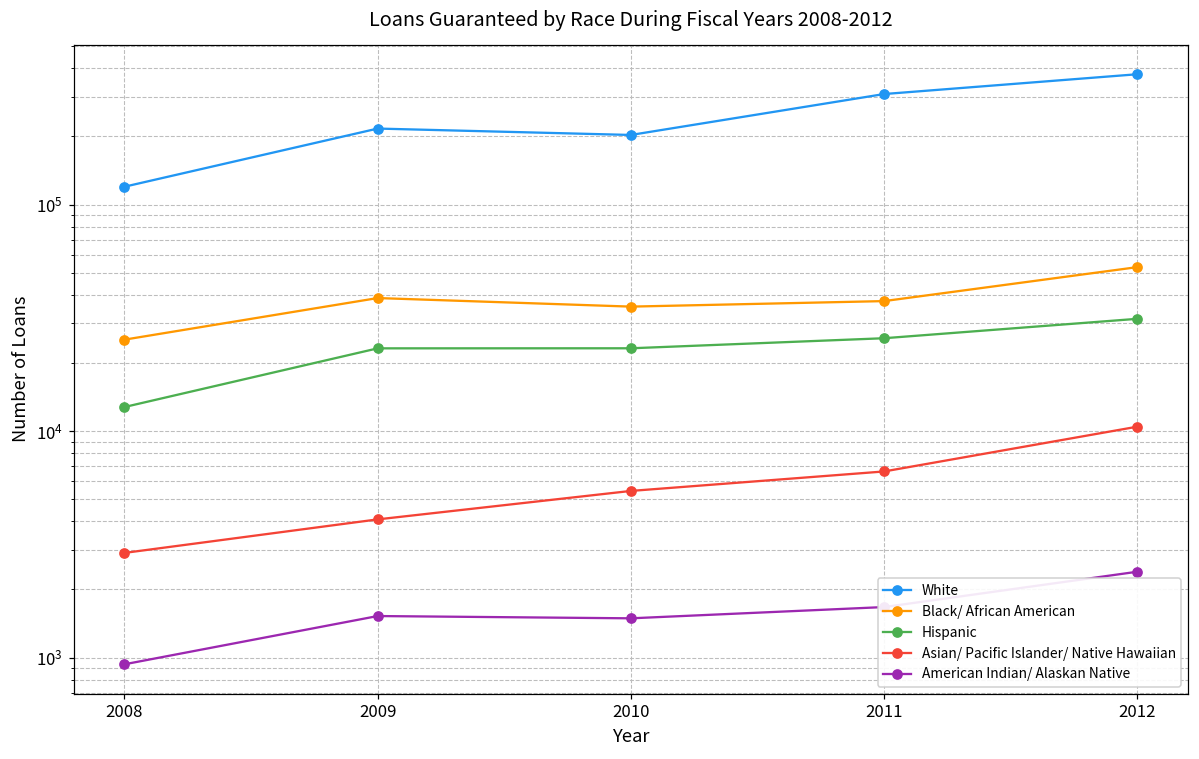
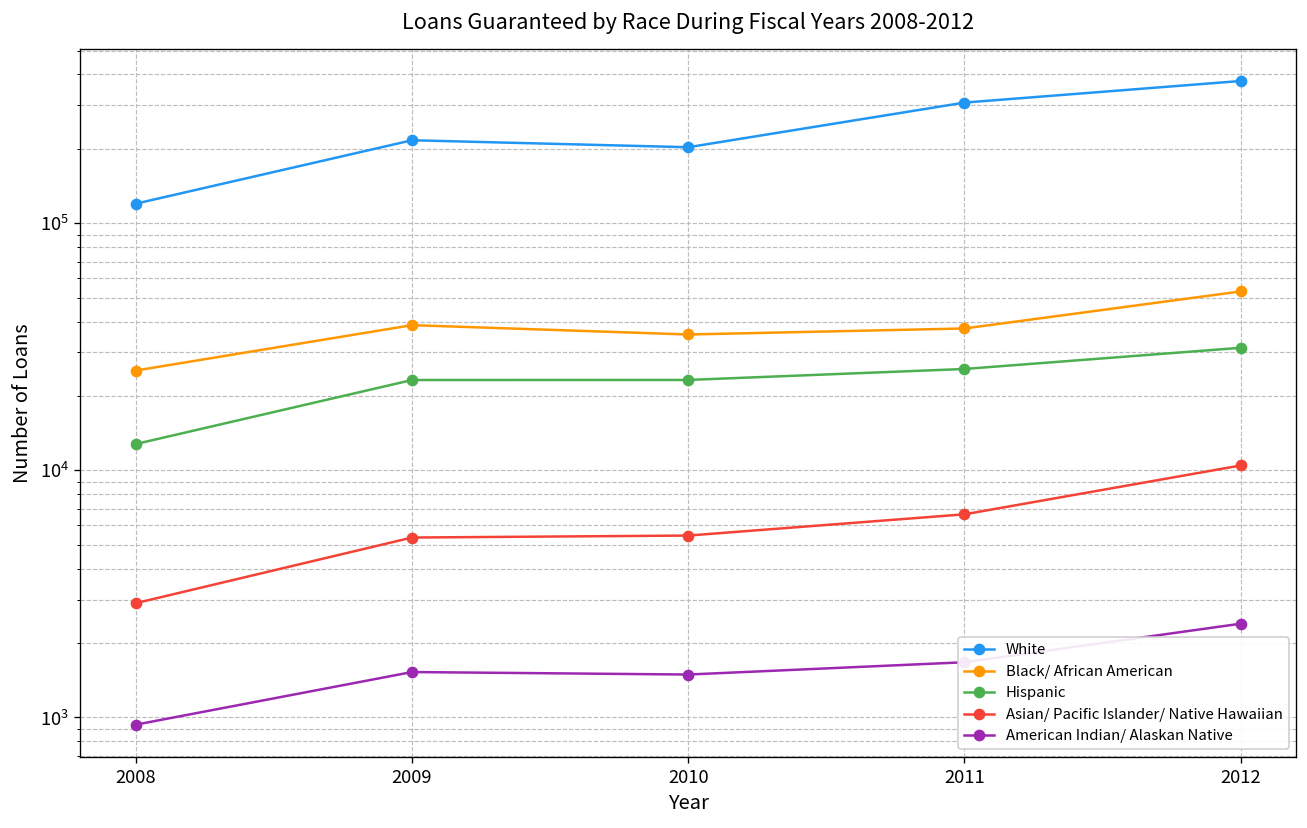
Asian/ Pacific Islander/ Native Hawaiian, 2009: 4100 -> 5300
